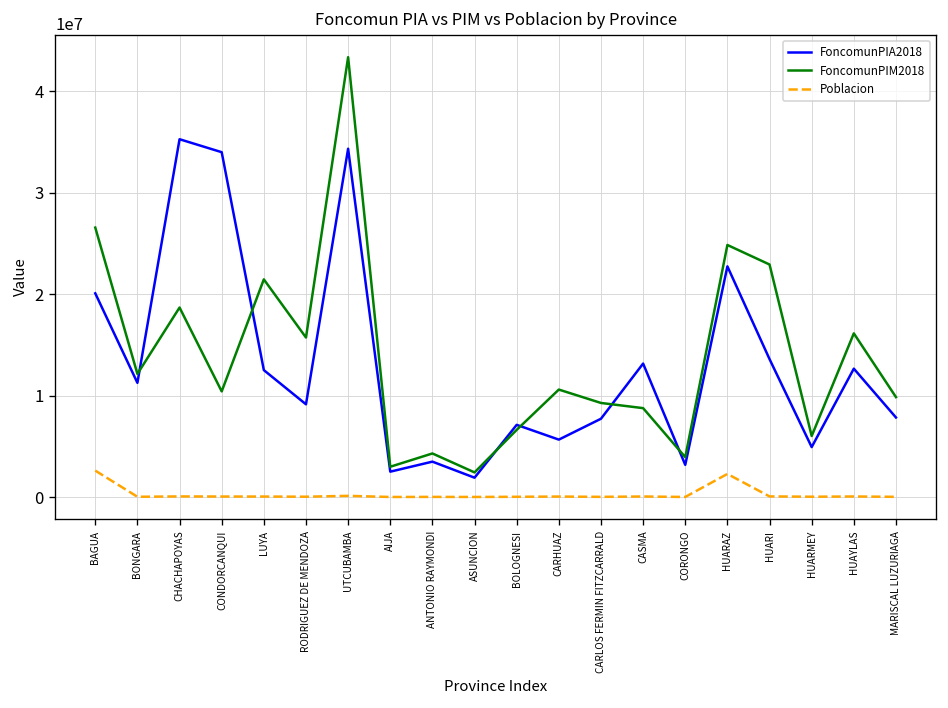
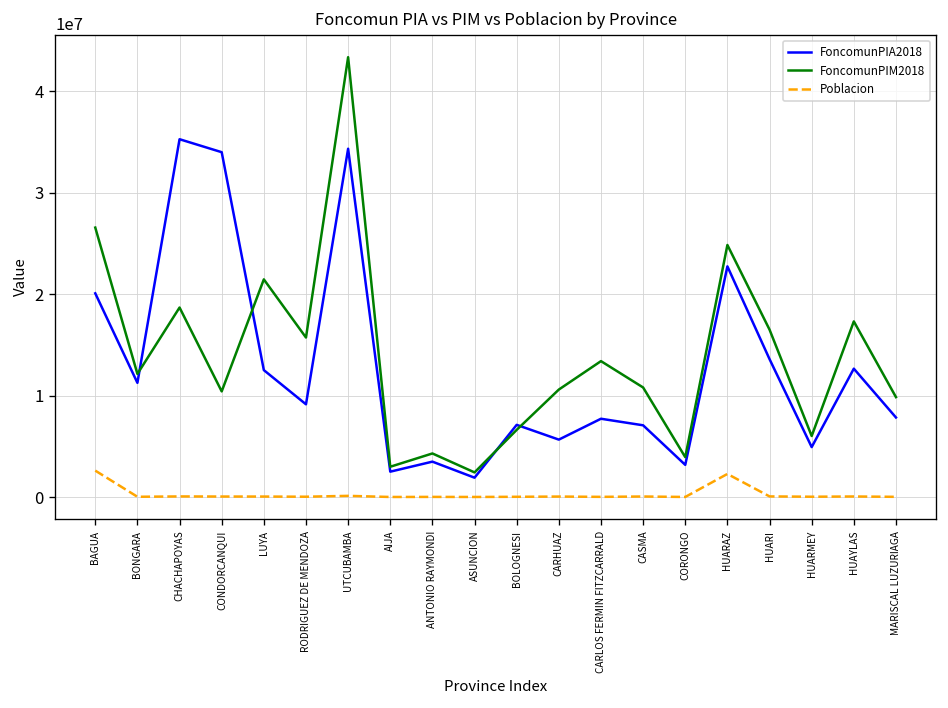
FoncomunPIM2018, CARLOS FERMIN FITZCARRALD: 9000000 -> 13000000
FoncomunPIA2018, CASMA: 13000000 -> 7000000
FoncomunPIM2018, CASMA: 9000000 -> 11000000
FoncomunPIM2018, HUARI: 23000000 -> 16000000
FoncomunPIM2018, HUAYLAS: 16000000 -> 17000000
